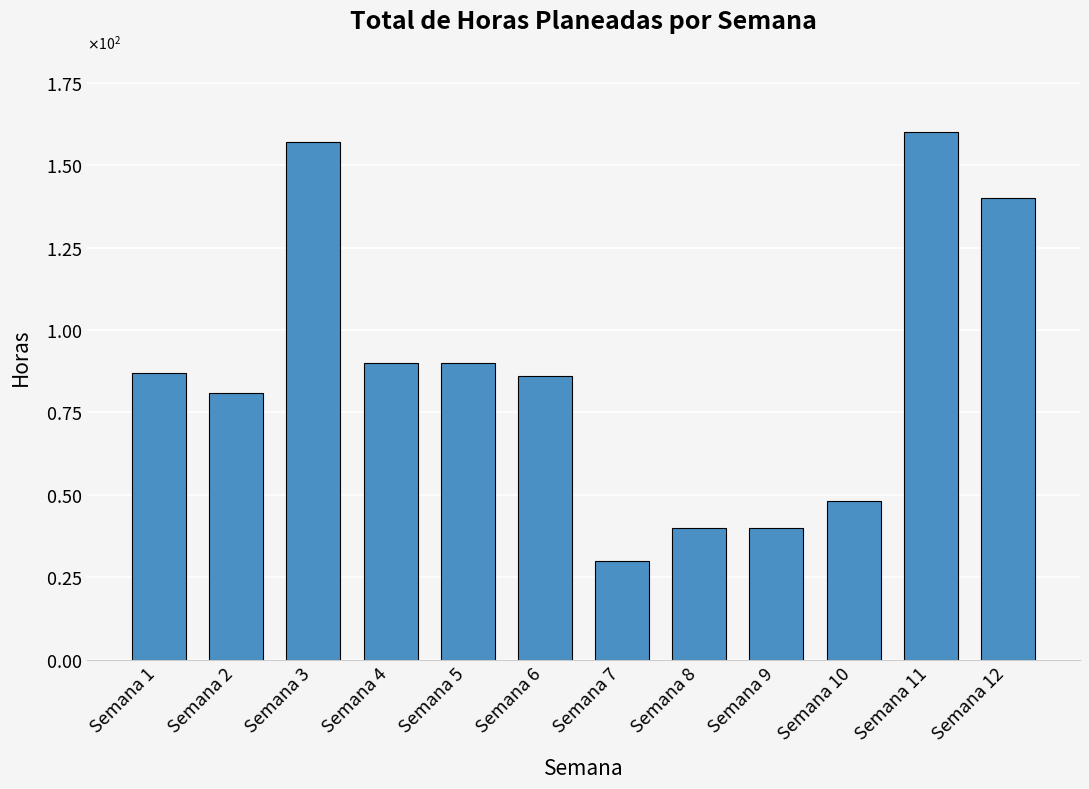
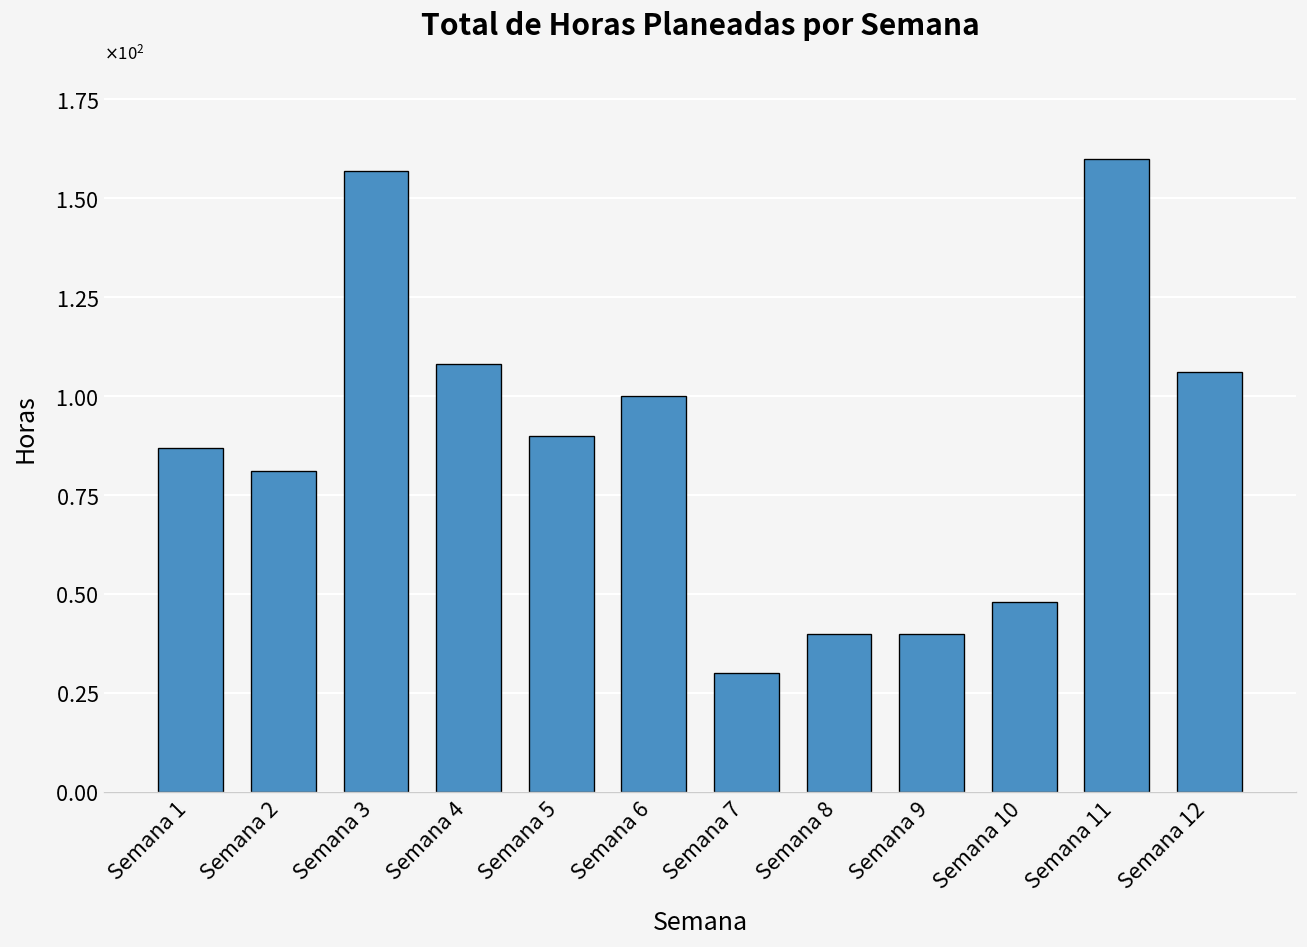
Semana 4: 90 -> 108
Semana 6: 86 -> 100
Semana 12: 140 -> 106
